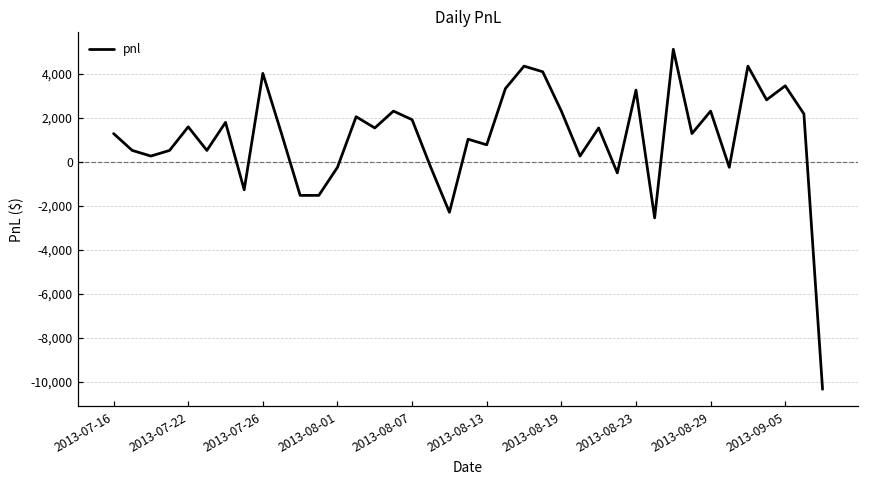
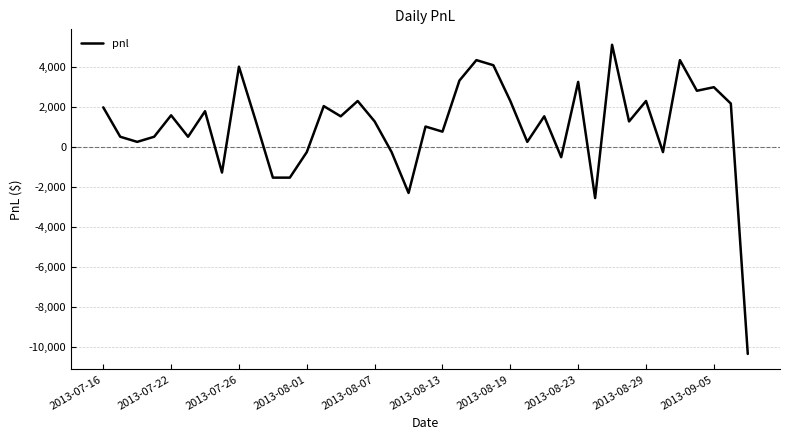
2013-07-16: 1,300 -> 2,000
2013-08-07: 1,900 -> 1,300
2013-09-05: 3,400 -> 3,000
